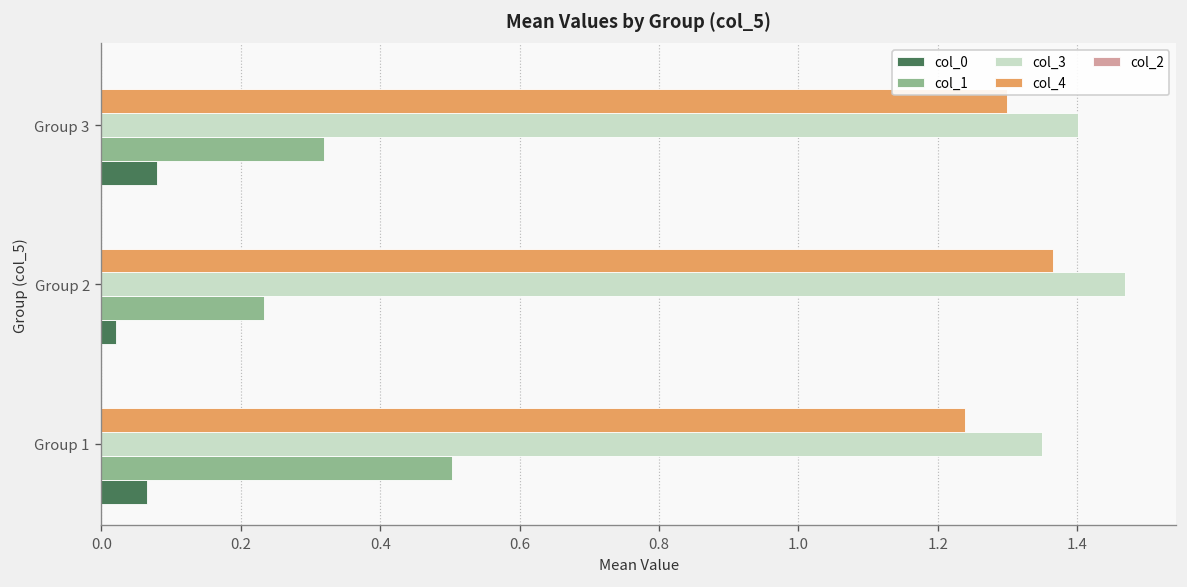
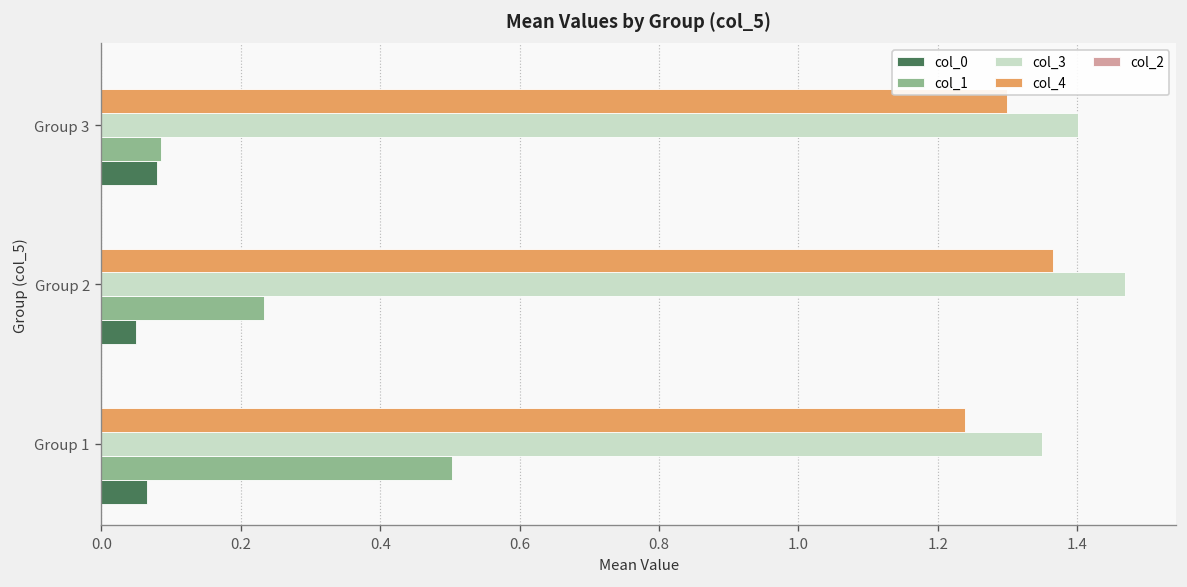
col_1, Group 3: 0.32 -> 0.09
col_0, Group 2: 0.02 -> 0.05
